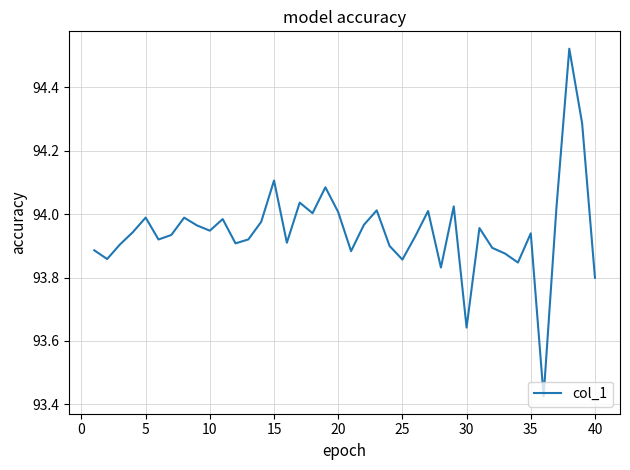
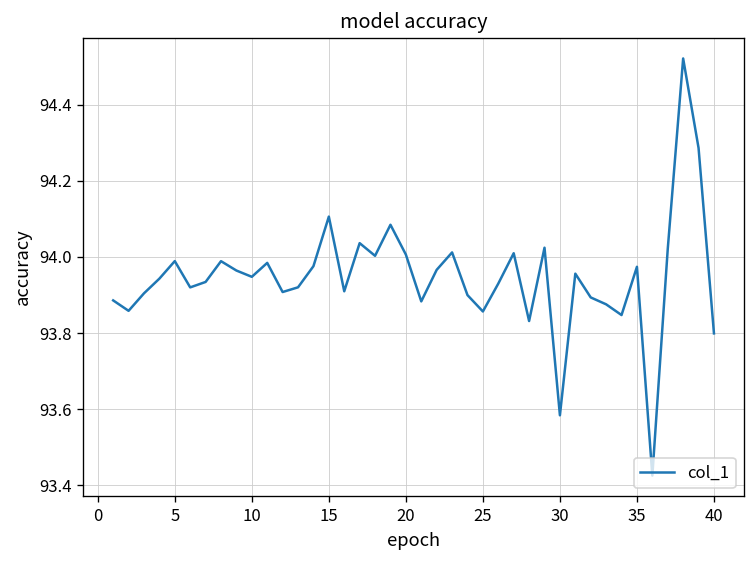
30: 93.64 -> 93.58
35: 93.94 -> 93.97
